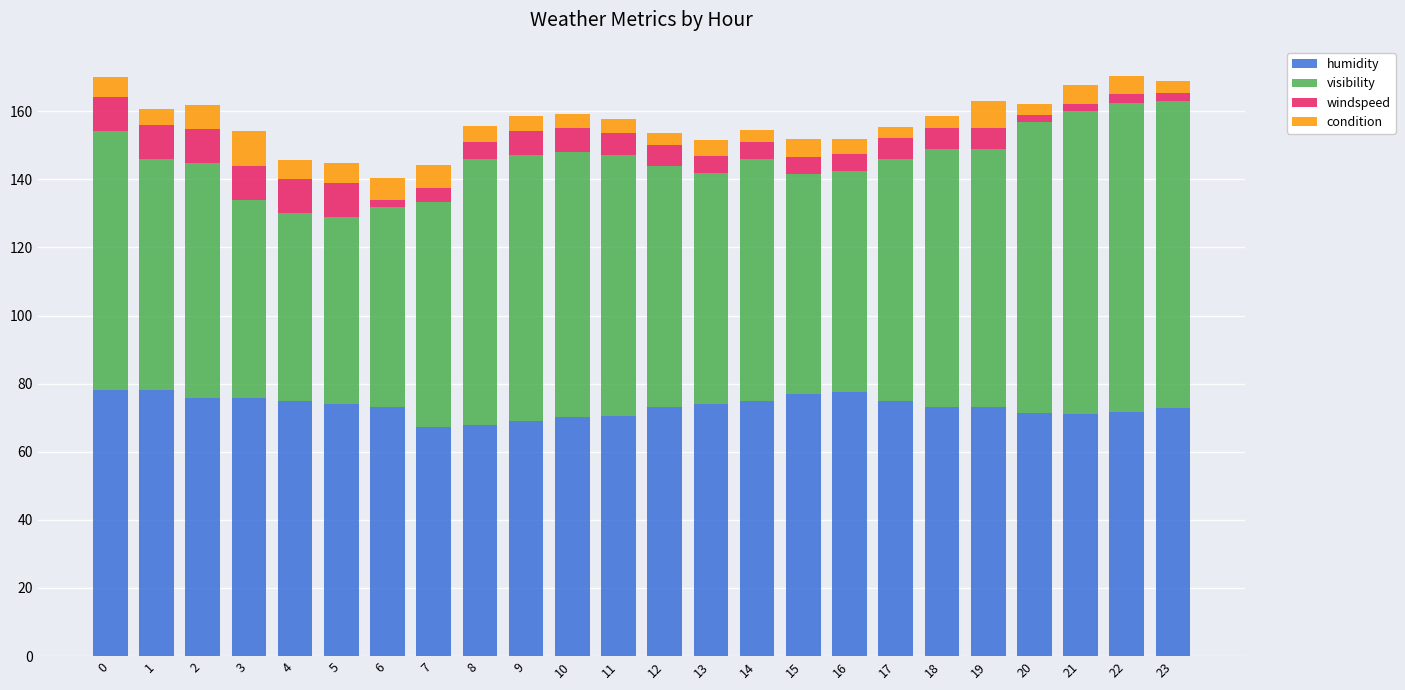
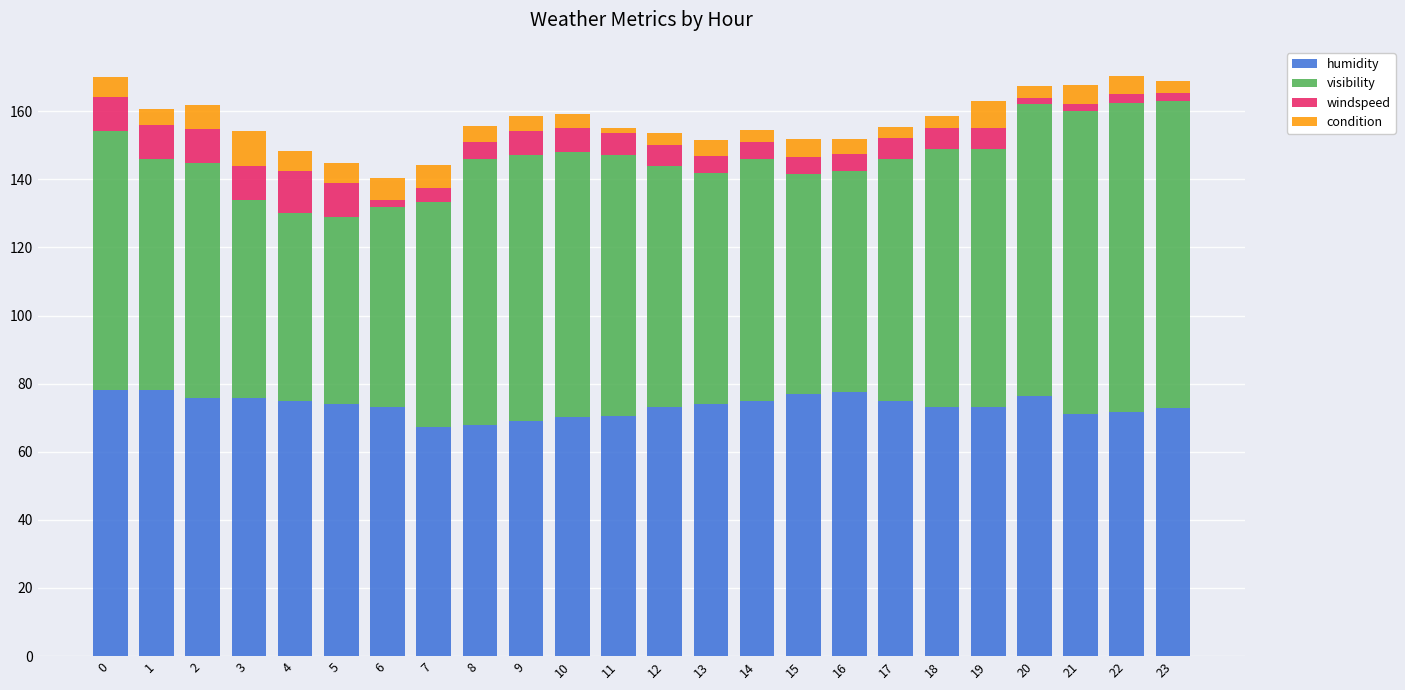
windspeed, 4: 10 -> 13
condition, 11: 4 -> 2
humidity, 20: 71 -> 76
